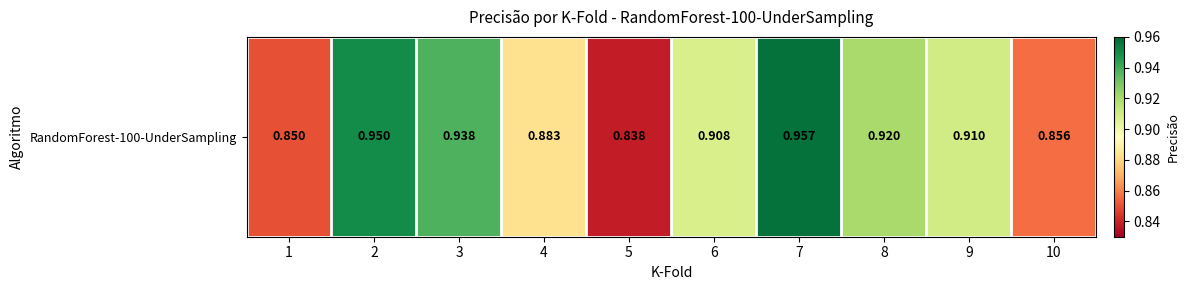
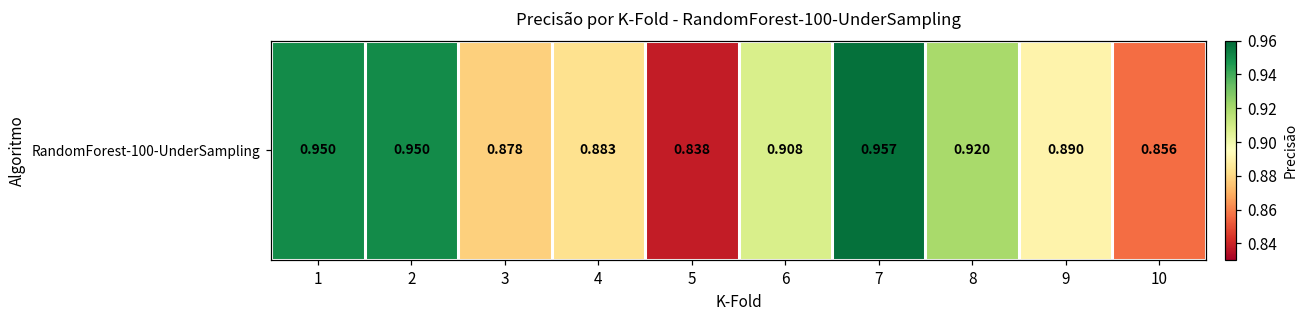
RandomForest-100-UnderSampling, 1: 0.850 -> 0.950
RandomForest-100-UnderSampling, 3: 0.938 -> 0.878
RandomForest-100-UnderSampling, 9: 0.910 -> 0.890
